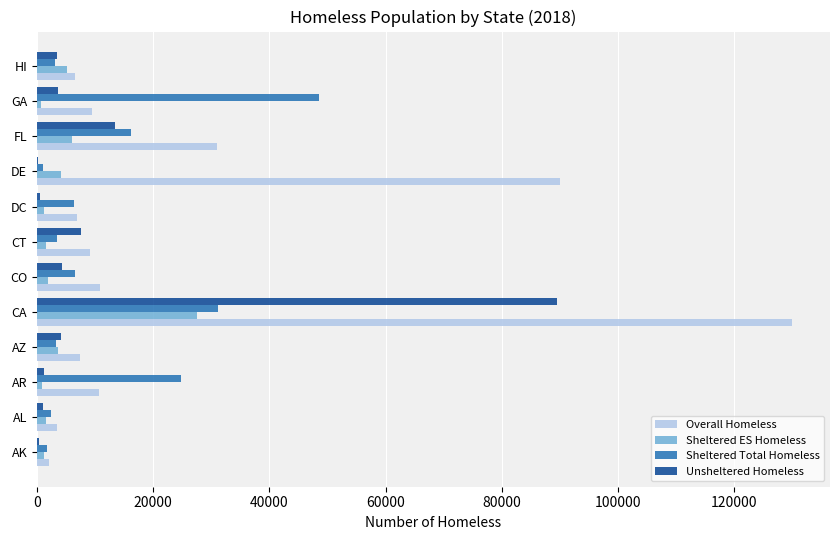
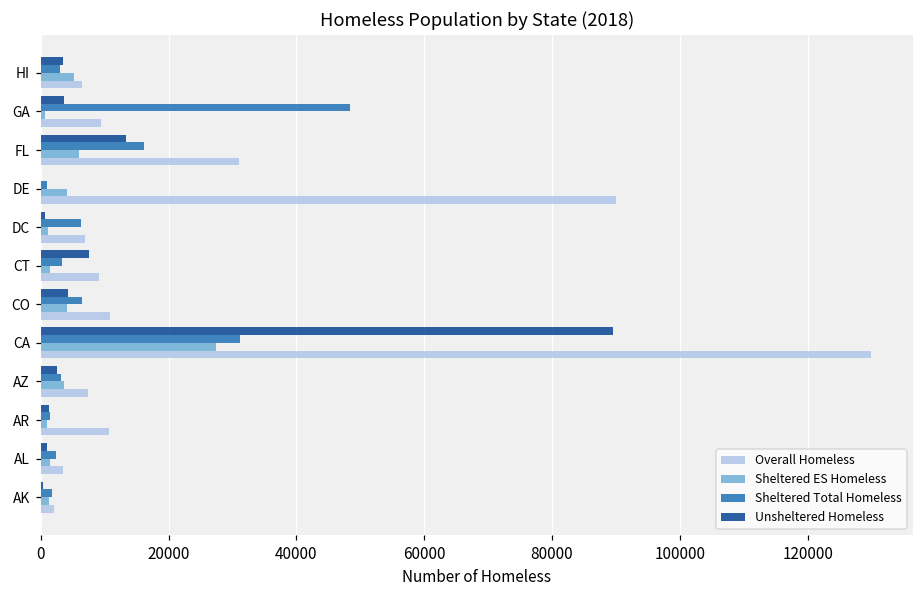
Sheltered ES Homeless, CO: 2000 -> 4000
Unsheltered Homeless, AZ: 4000 -> 3000
Sheltered Total Homeless, AR: 25000 -> 1000
